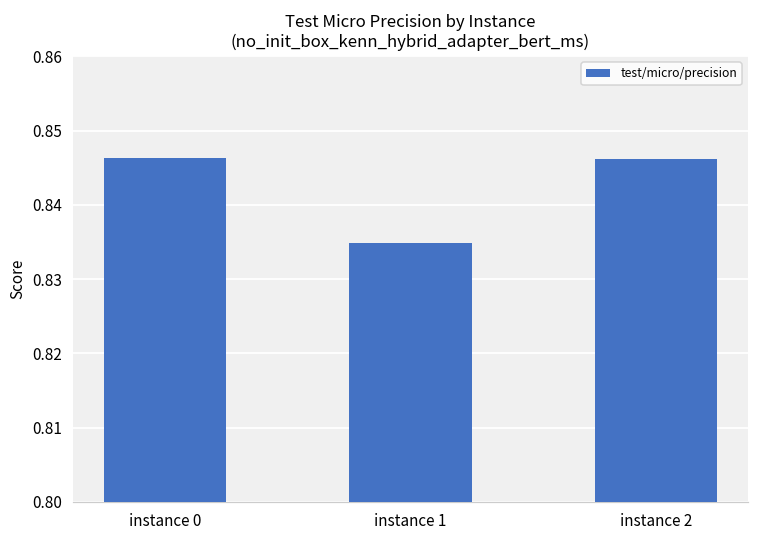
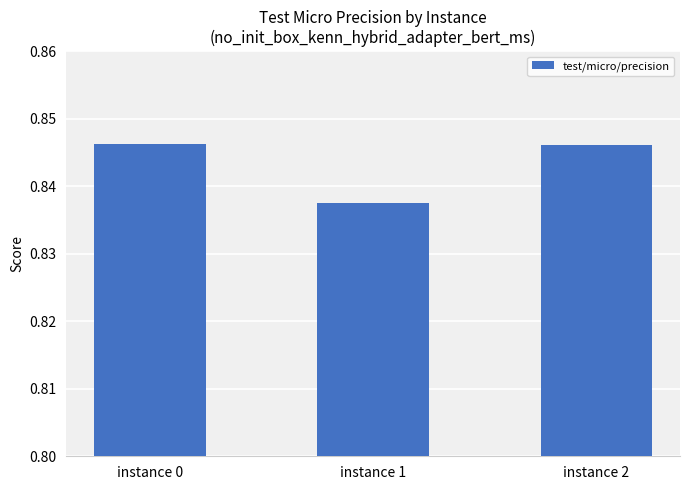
instance 1: 0.835 -> 0.838
